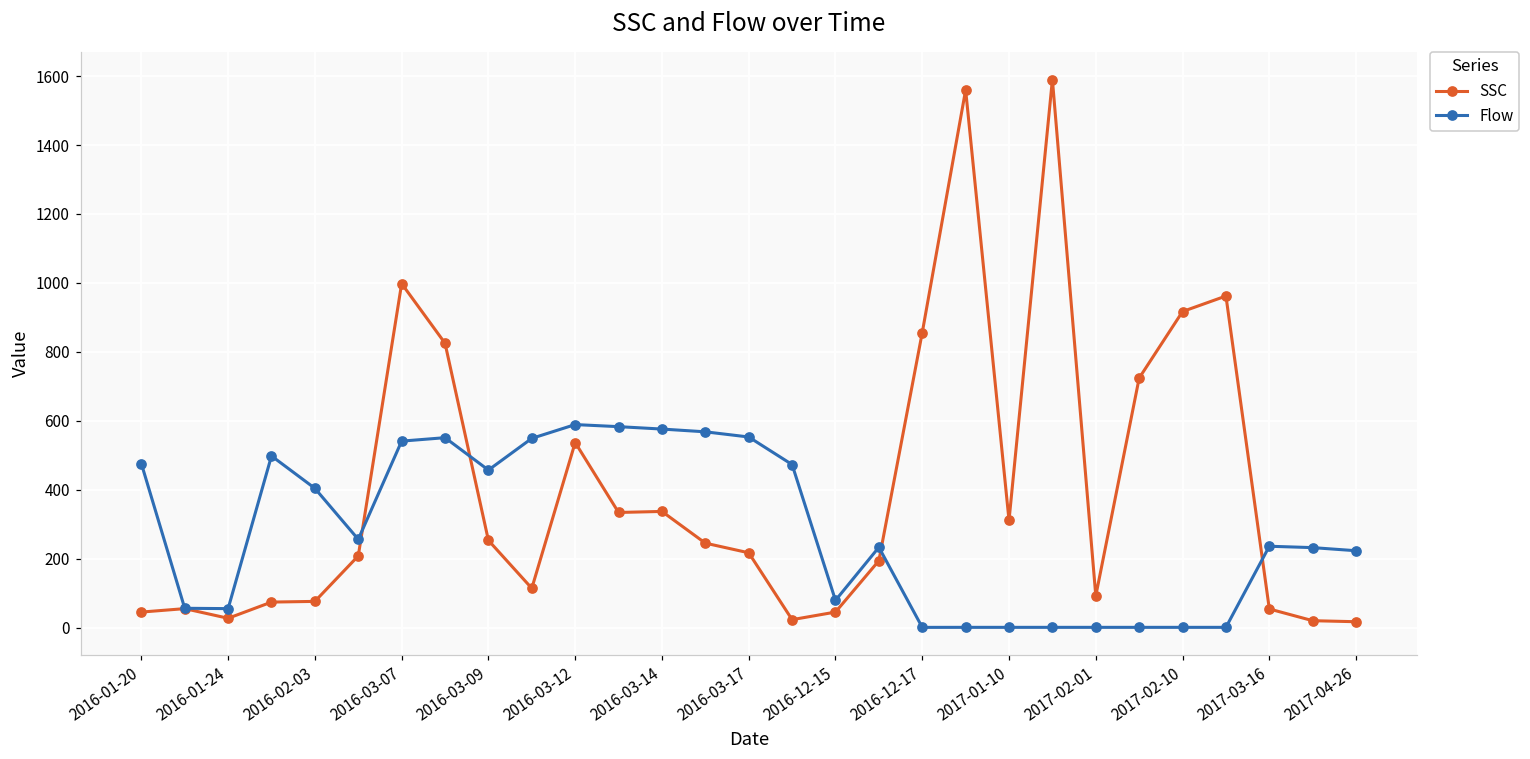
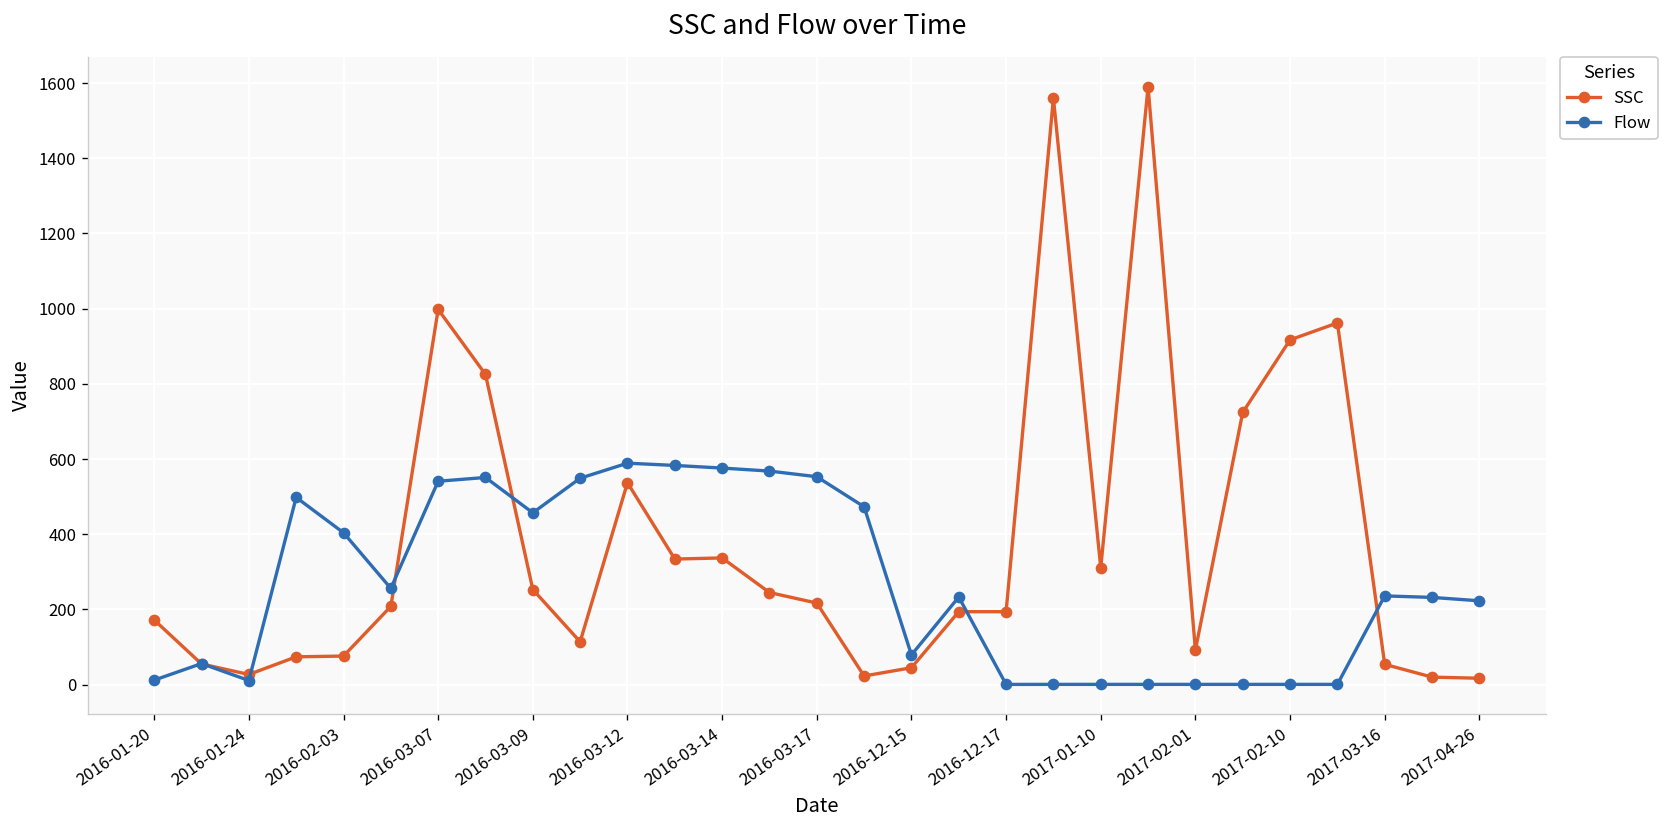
SSC, 2016-01-20: 50 -> 170
Flow, 2016-01-20: 480 -> 10
Flow, 2016-01-24: 60 -> 10
SSC, 2016-12-17: 860 -> 190
